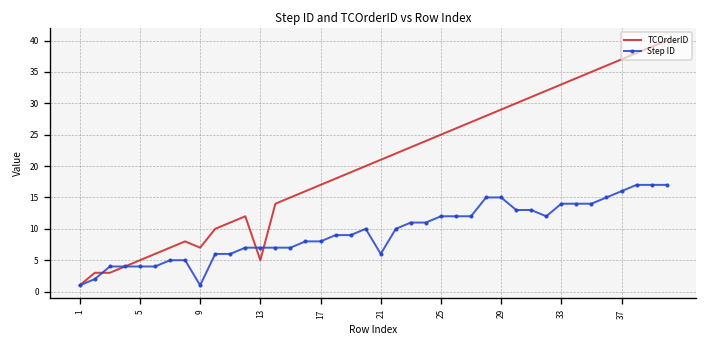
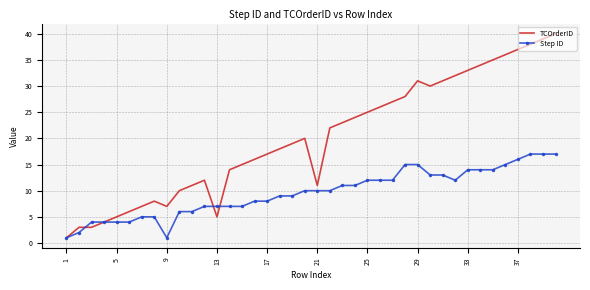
TCOrderID, 21: 21 -> 11
Step ID, 21: 6 -> 10
TCOrderID, 29: 29 -> 31
